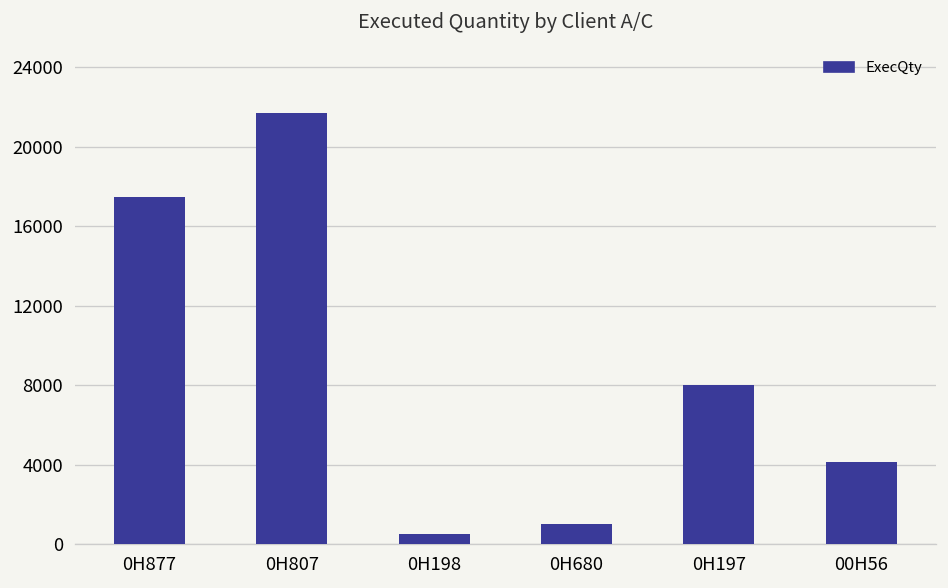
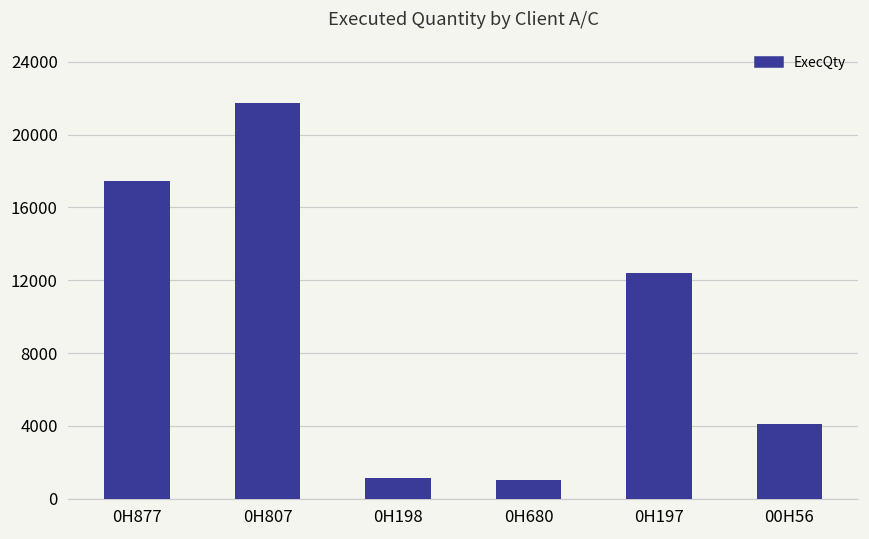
0H198: 500 -> 1100
0H197: 8000 -> 12400
